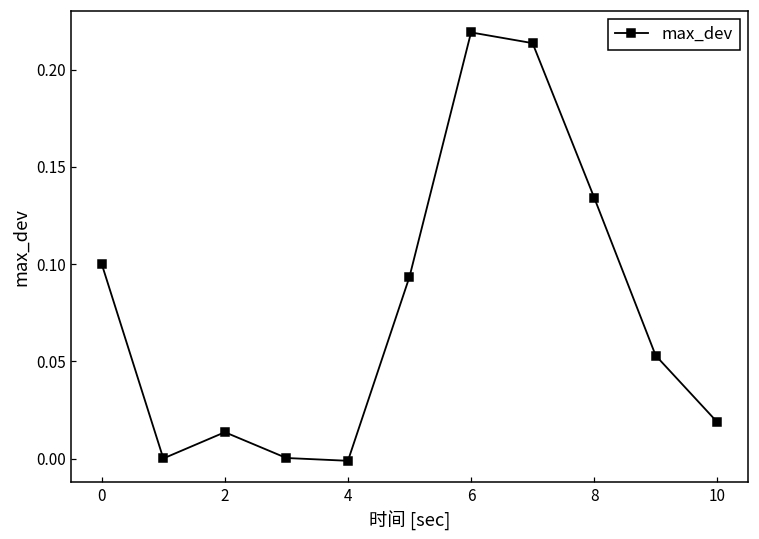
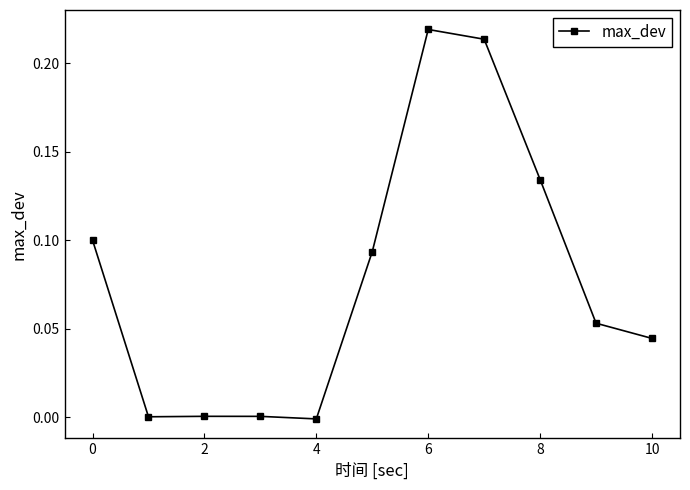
2: 0.014 -> 0.000
10: 0.019 -> 0.044
